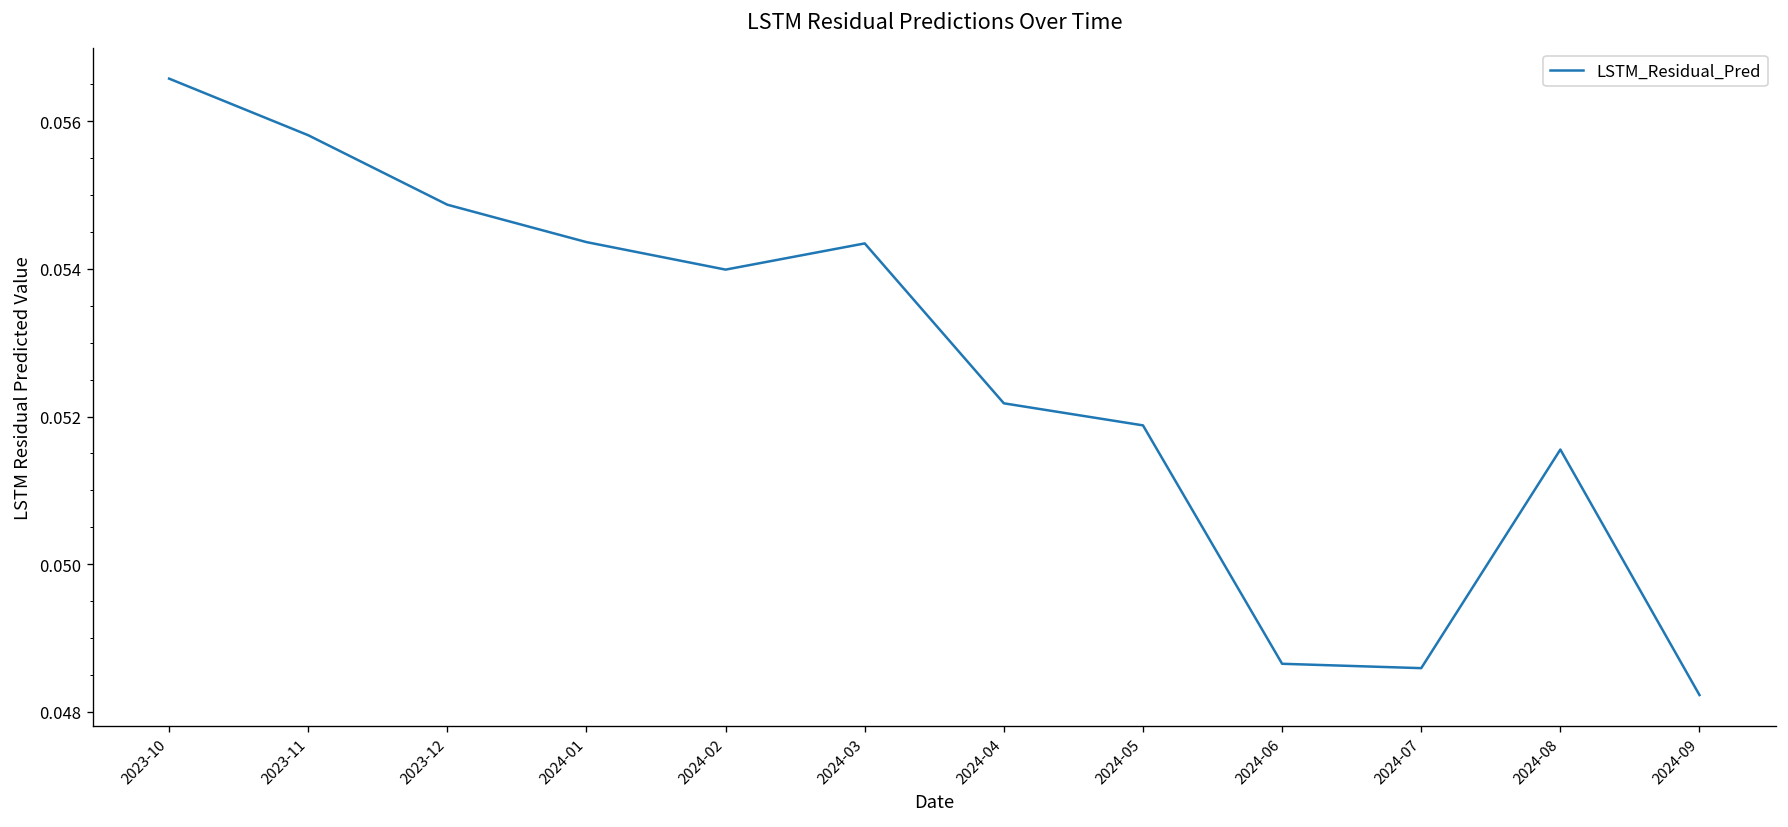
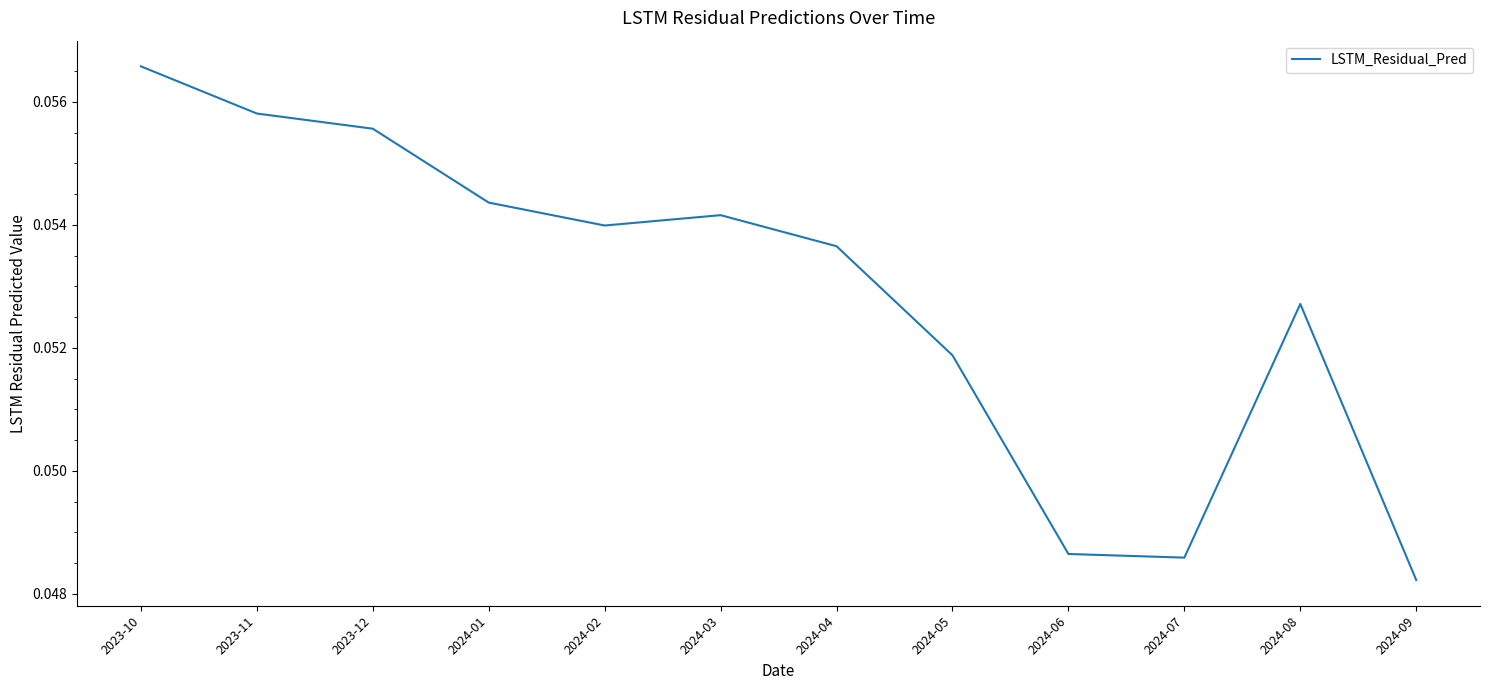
2023-12: 0.0549 -> 0.0556
2024-03: 0.0543 -> 0.0542
2024-04: 0.0522 -> 0.0537
2024-08: 0.0516 -> 0.0527
